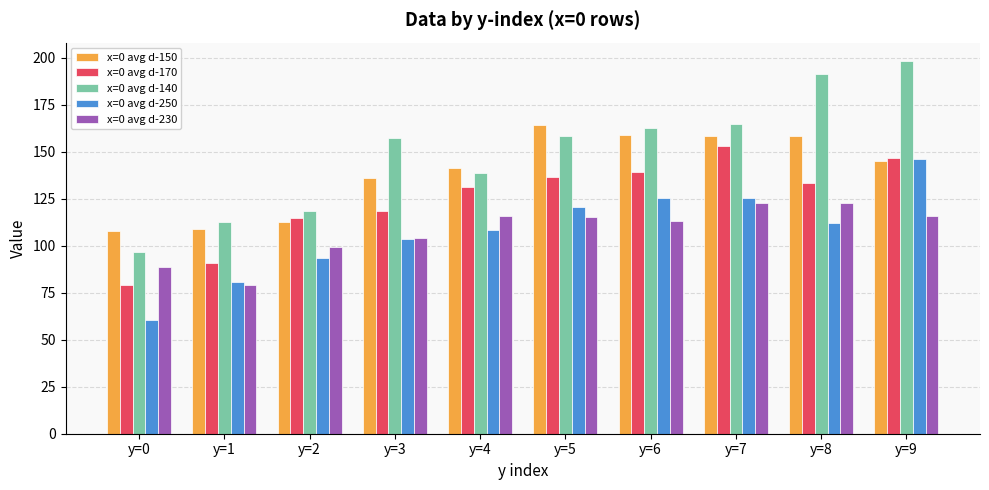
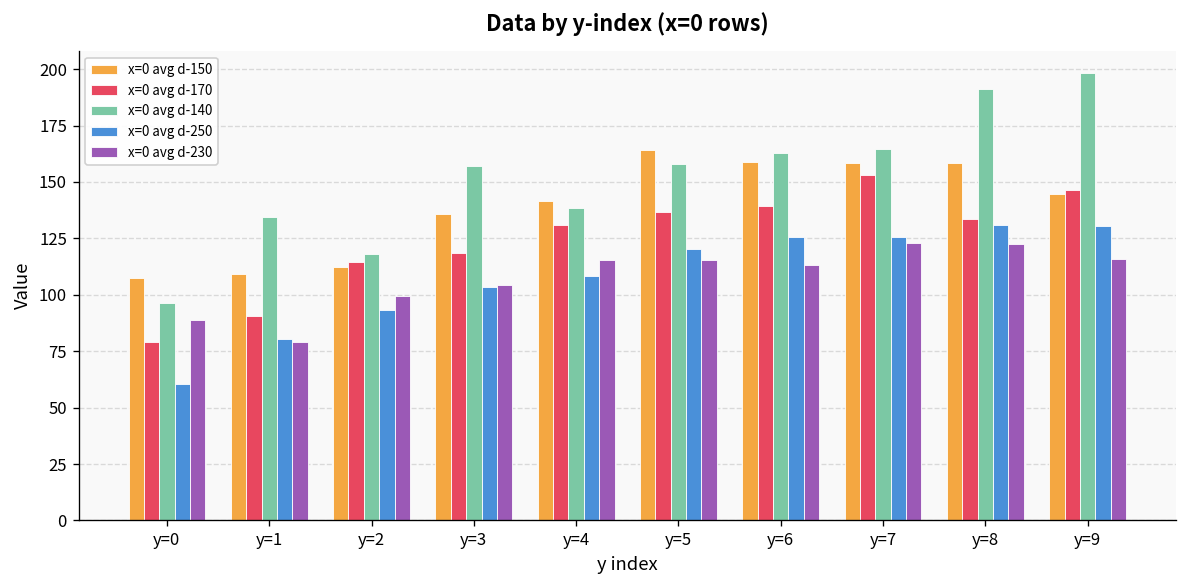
x=0 avg d-140, y=1: 112 -> 135
x=0 avg d-250, y=8: 112 -> 131
x=0 avg d-250, y=9: 146 -> 130
